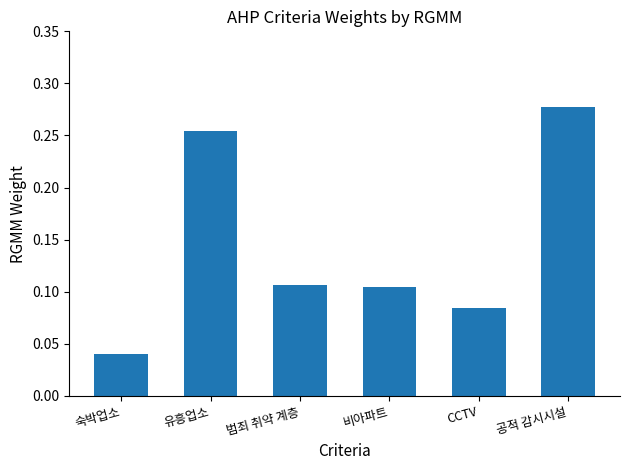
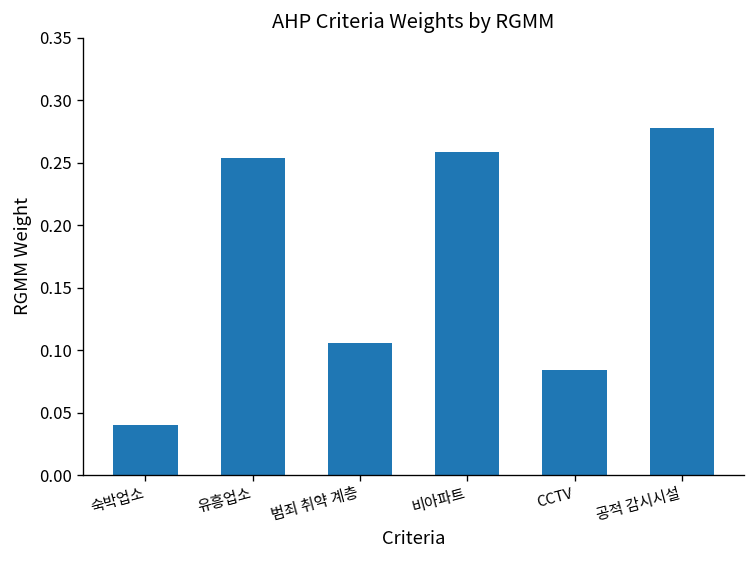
비아파트: 0.105 -> 0.258
